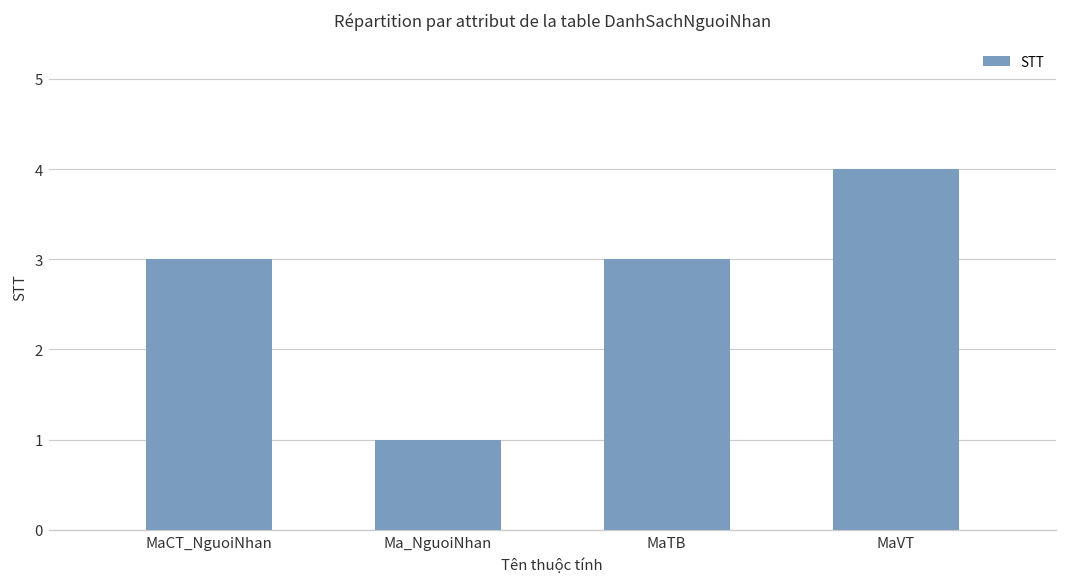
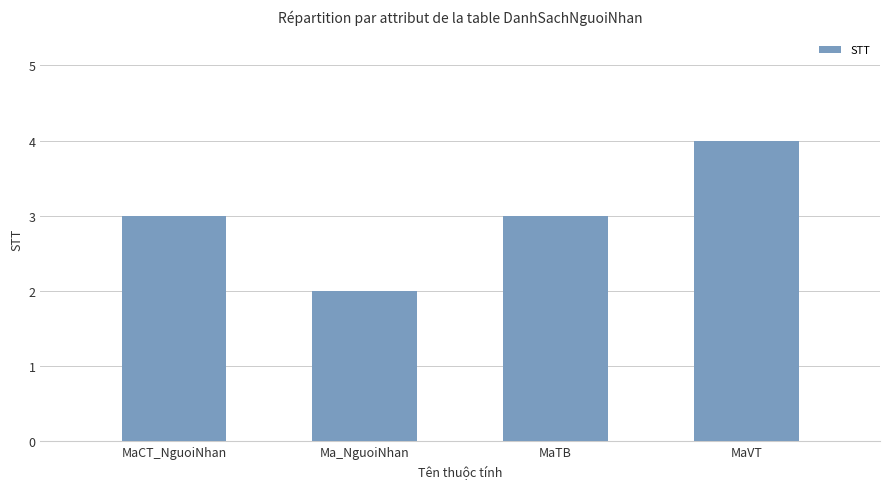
Ma_NguoiNhan: 1 -> 2
